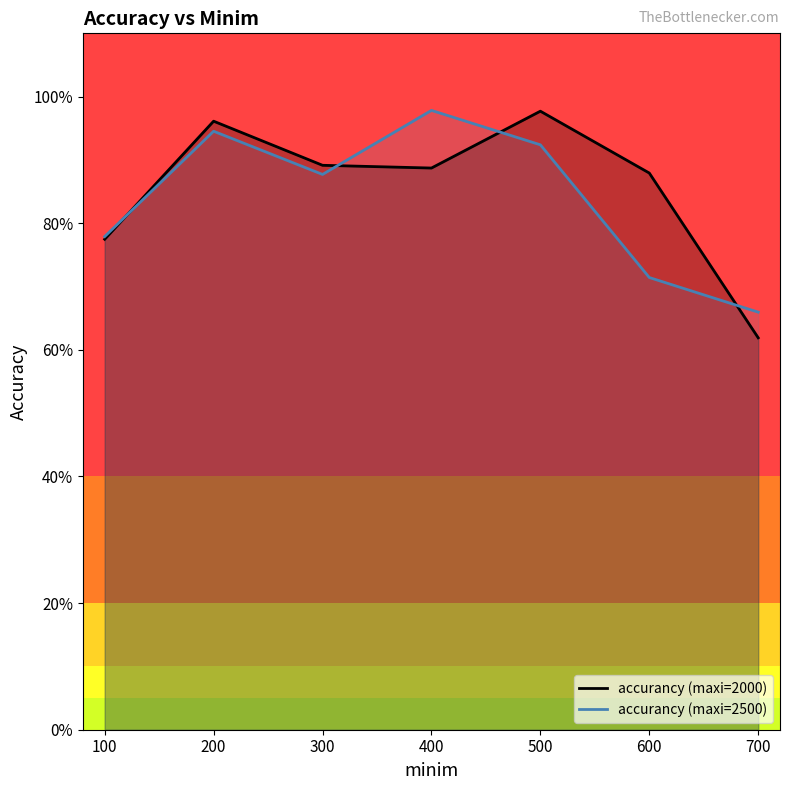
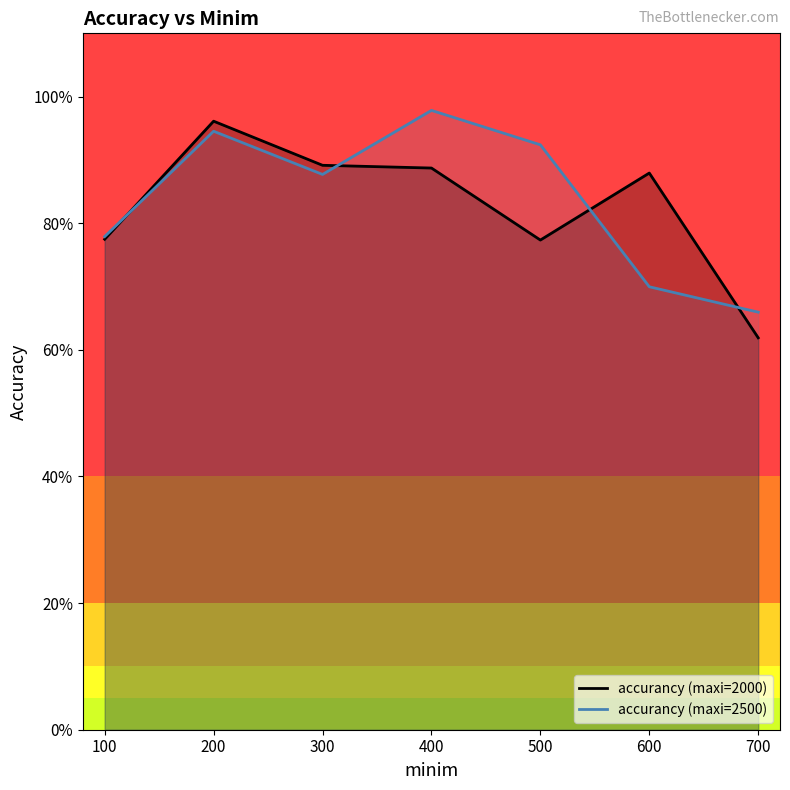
accurancy (maxi=2000), 500: 98% -> 77%
accurancy (maxi=2500), 600: 71% -> 70%
